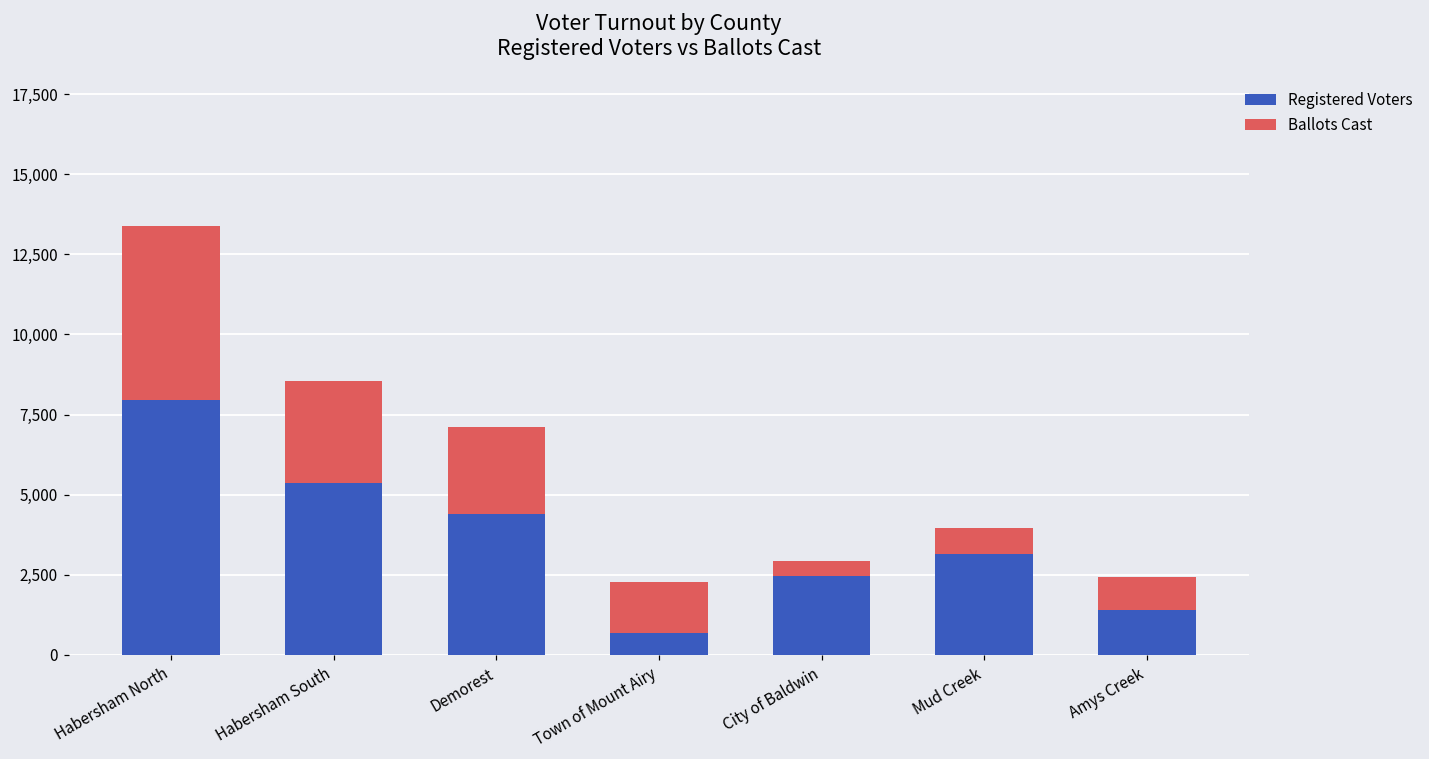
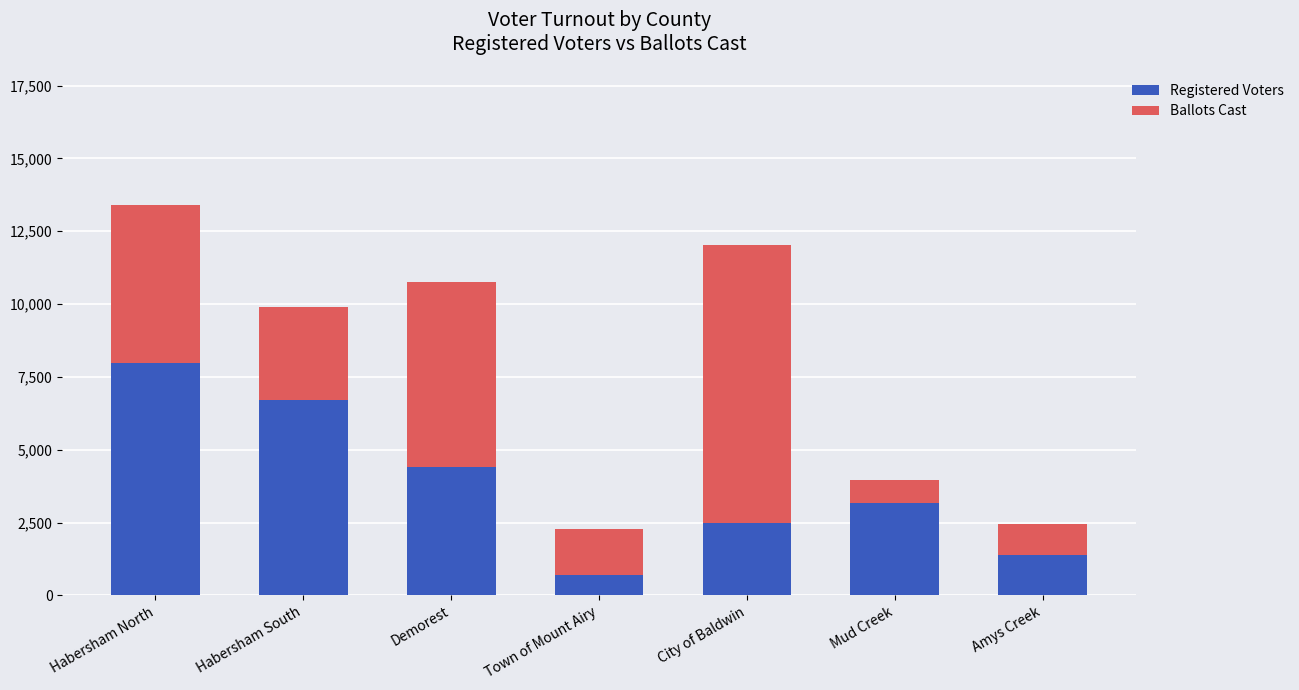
Registered Voters, Habersham South: 5,400 -> 6,700
Ballots Cast, Demorest: 2,700 -> 6,400
Ballots Cast, City of Baldwin: 400 -> 9,600
